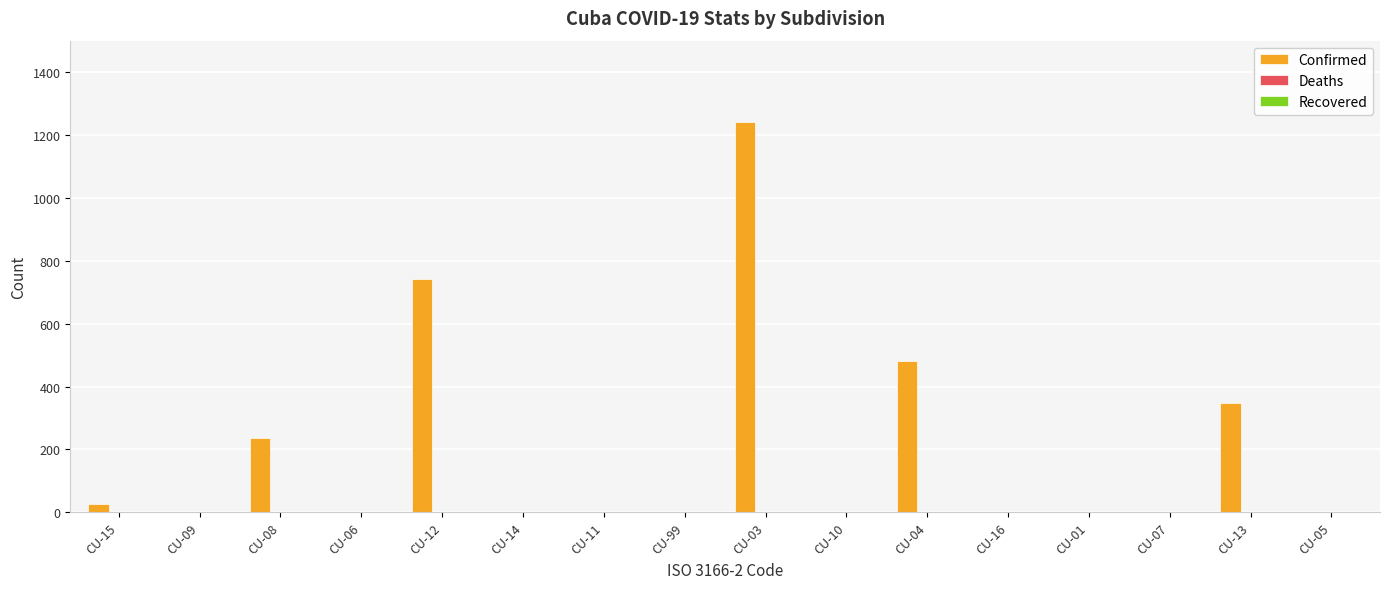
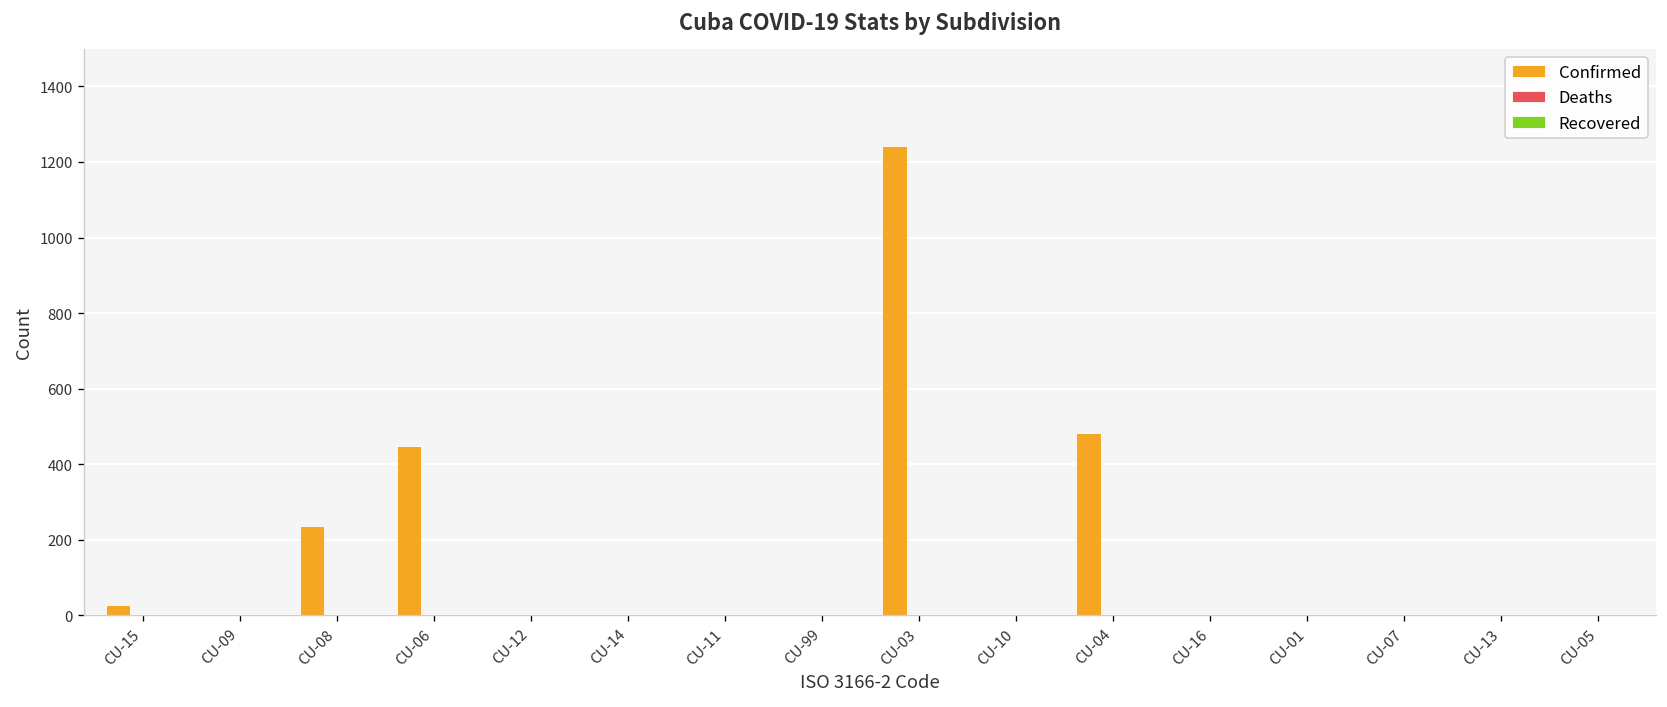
Confirmed, CU-06: 0 -> 450
Confirmed, CU-12: 740 -> 0
Confirmed, CU-13: 350 -> 0
